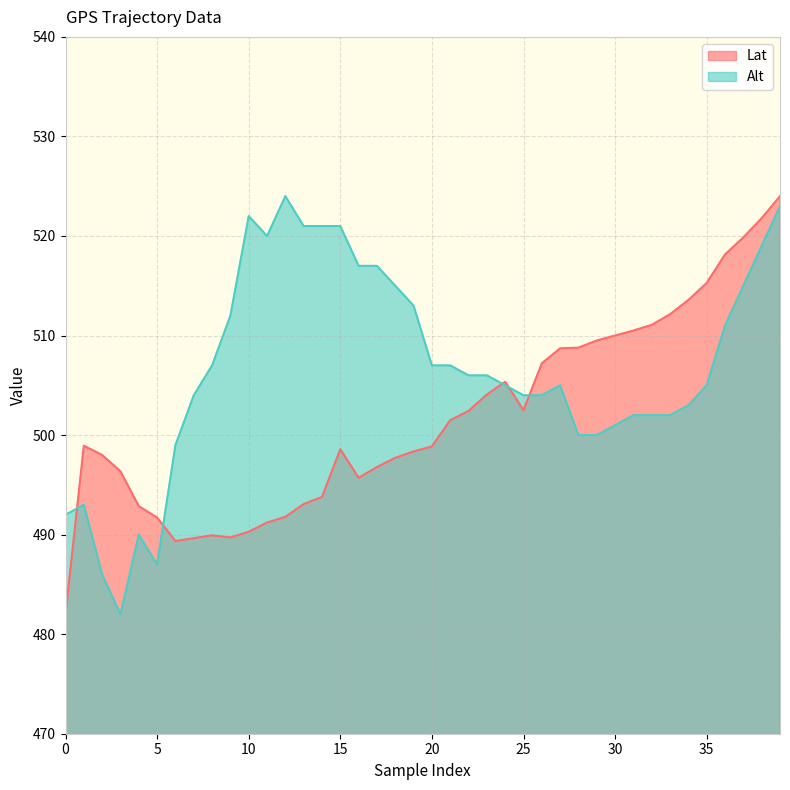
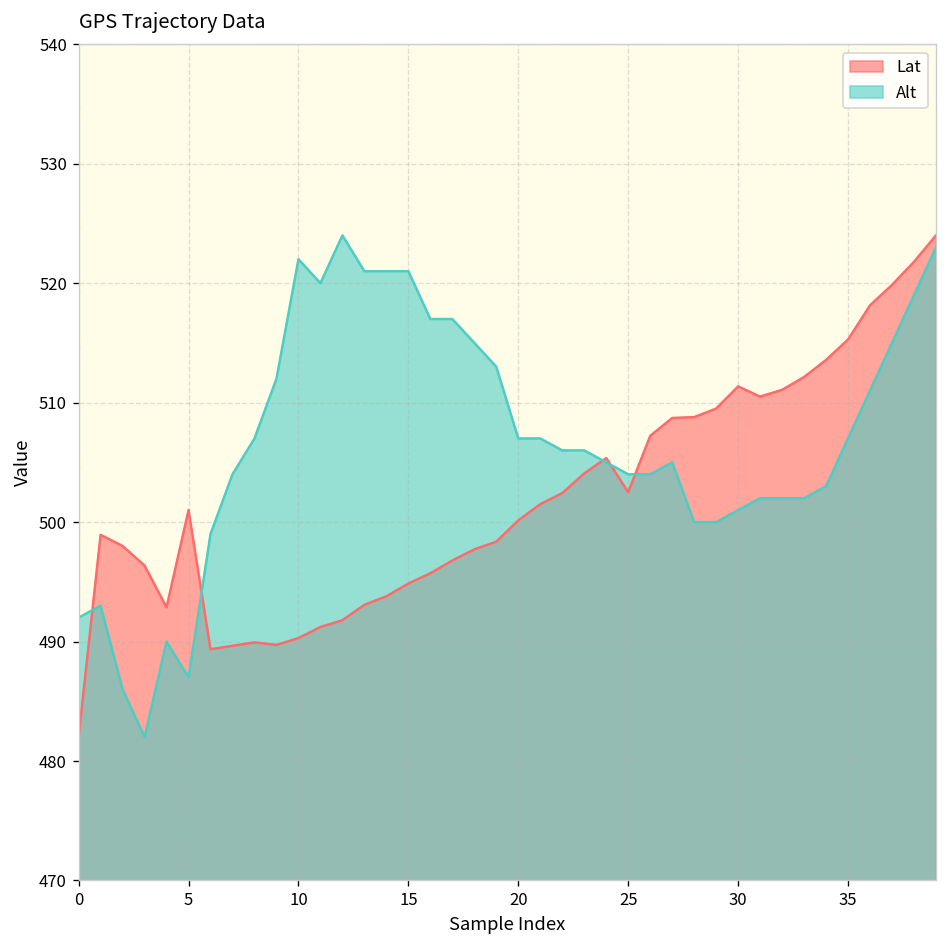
Lat, 5: 492 -> 501
Lat, 15: 499 -> 495
Lat, 20: 499 -> 500
Lat, 30: 510 -> 511
Alt, 35: 505 -> 507
